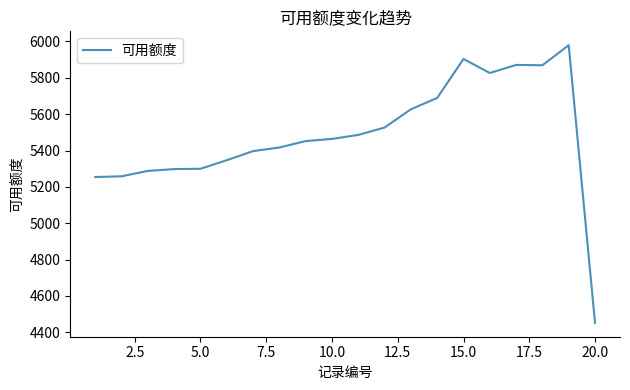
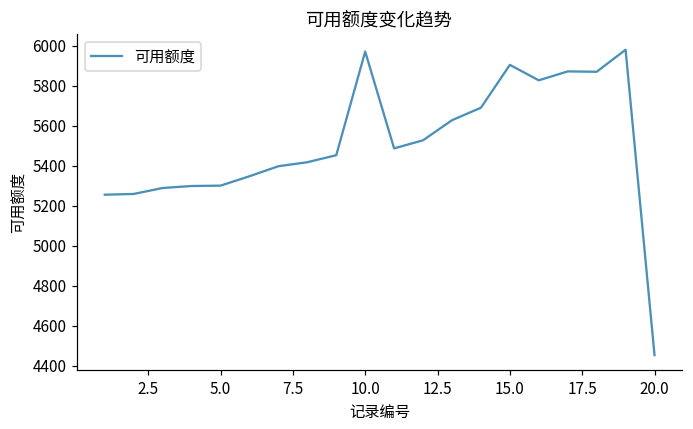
10.0: 5460 -> 5970
